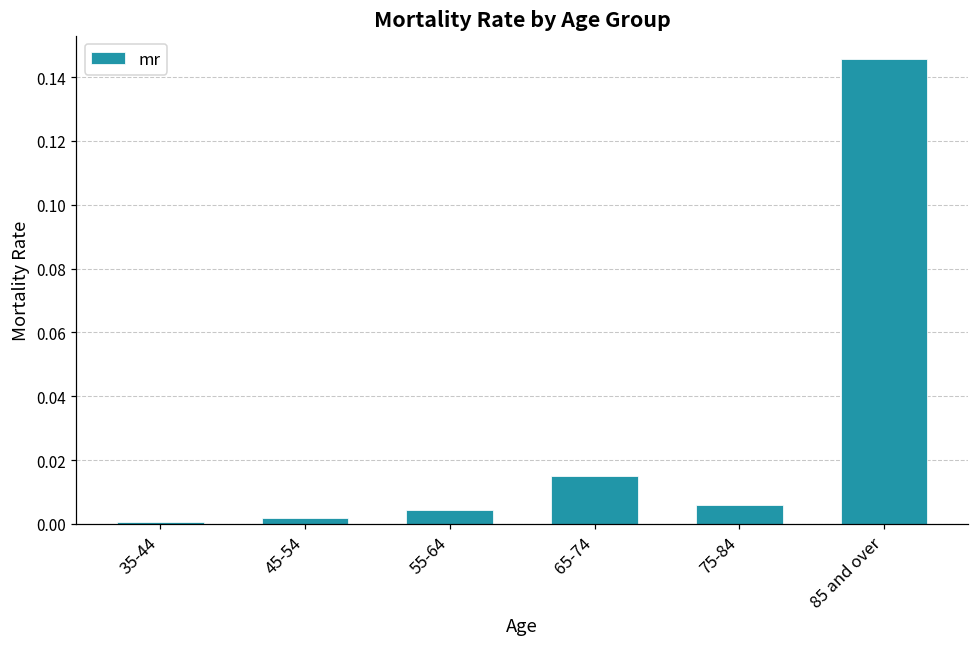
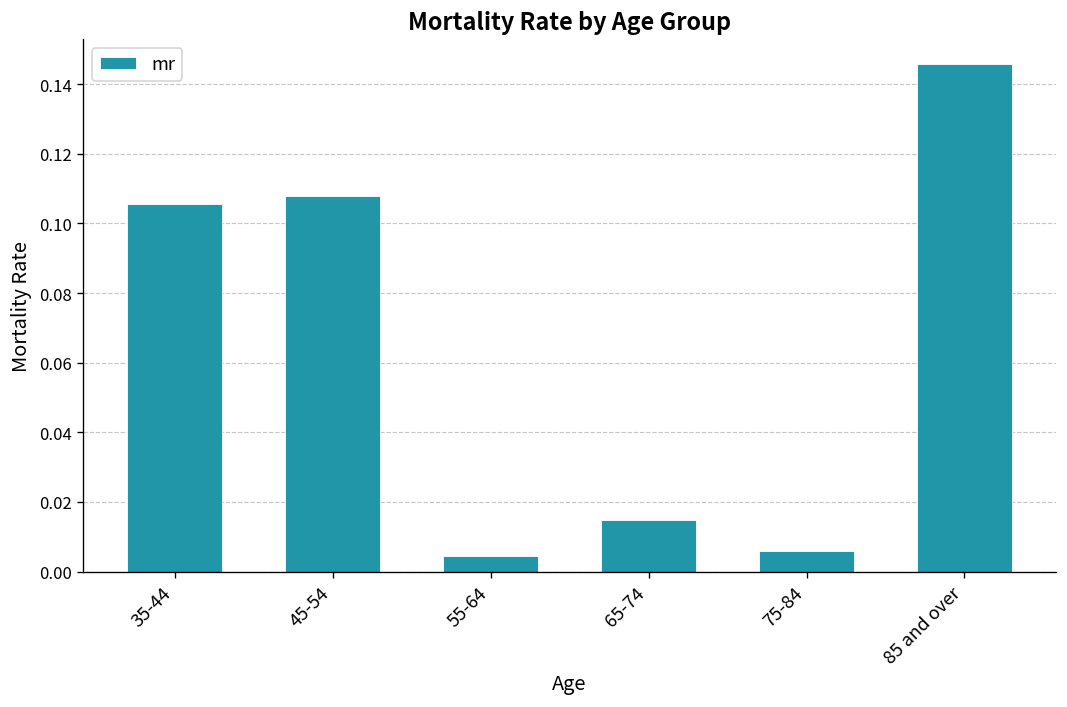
35-44: 0.001 -> 0.106
45-54: 0.002 -> 0.108
